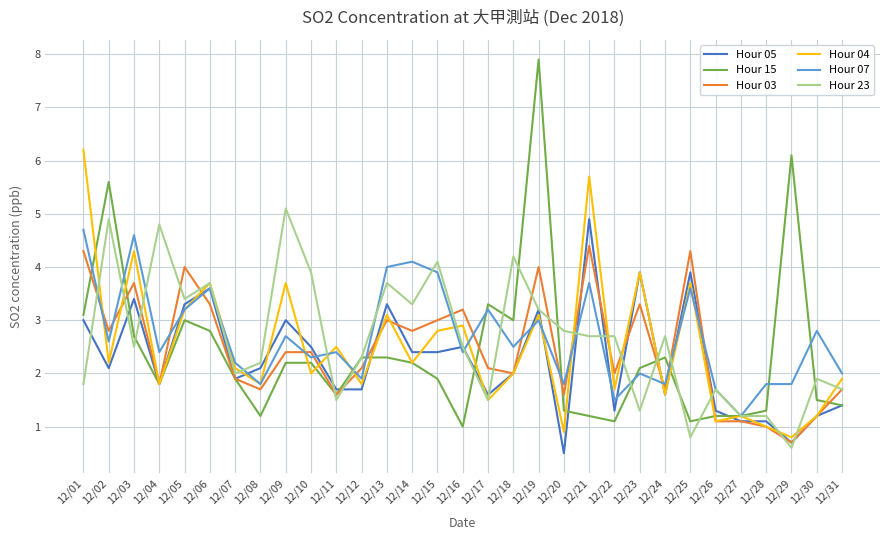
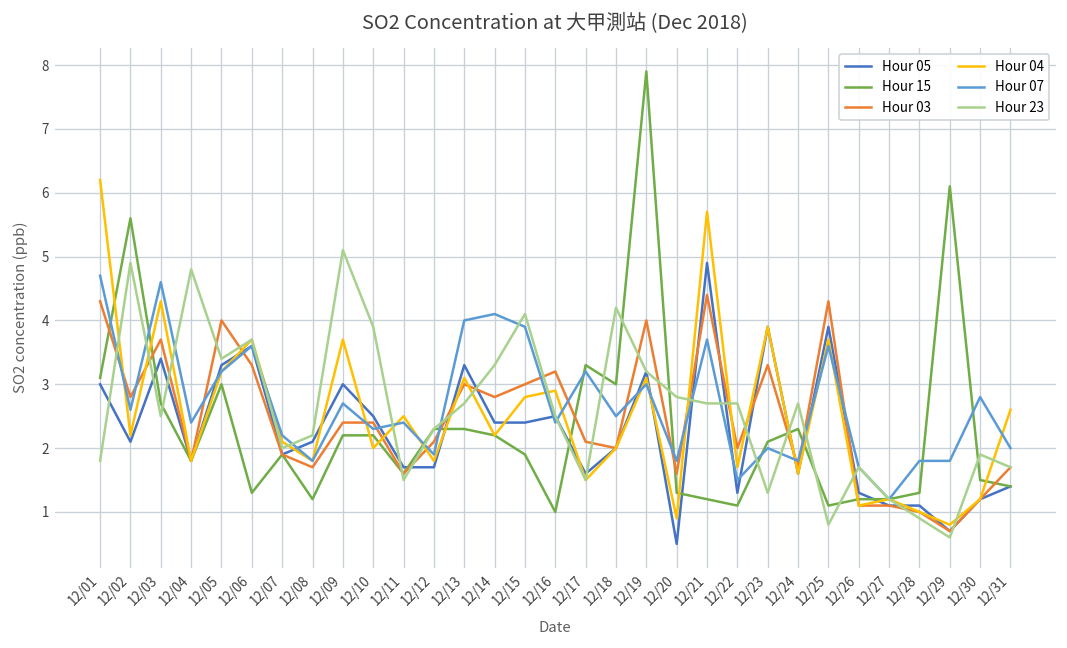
Hour 15, 12/06: 2.8 -> 1.3
Hour 23, 12/13: 3.7 -> 2.7
Hour 23, 12/28: 1.2 -> 0.9
Hour 04, 12/31: 1.9 -> 2.6
